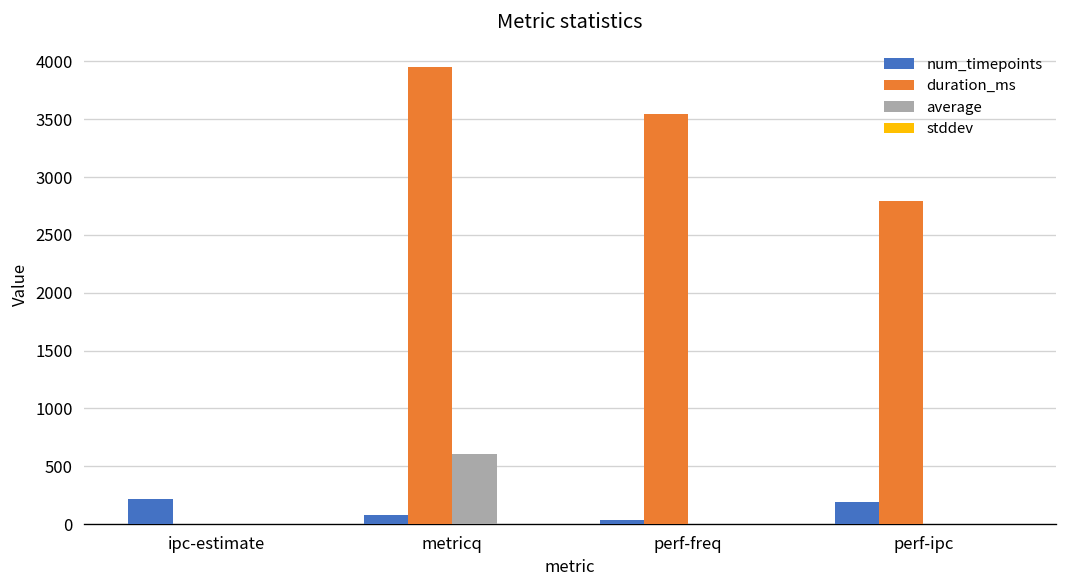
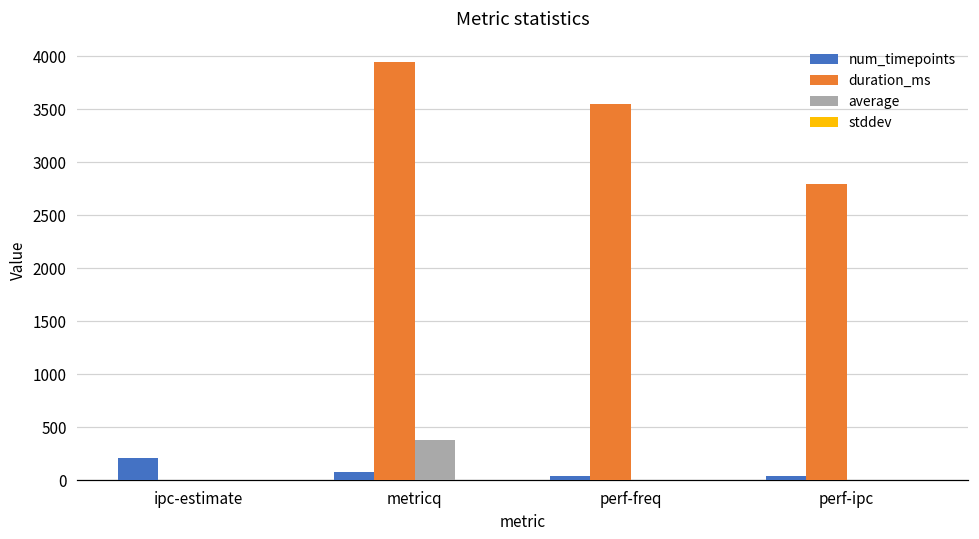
average, metricq: 600 -> 400
num_timepoints, perf-ipc: 200 -> 0
